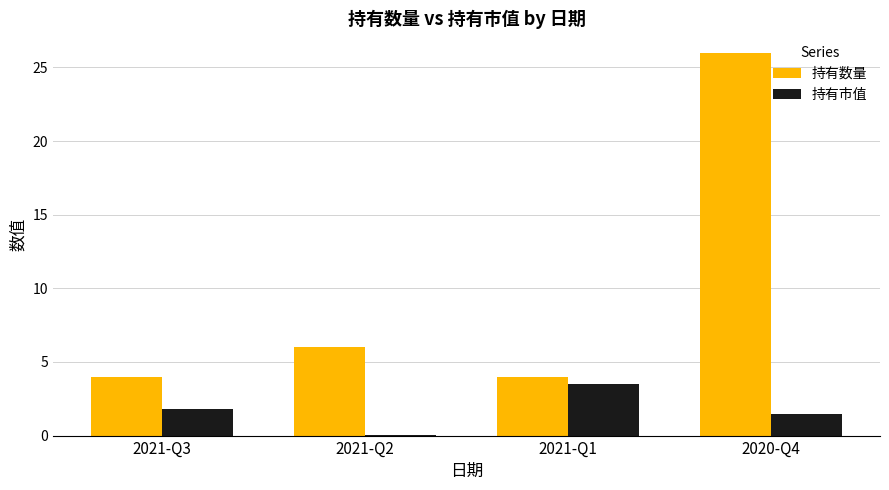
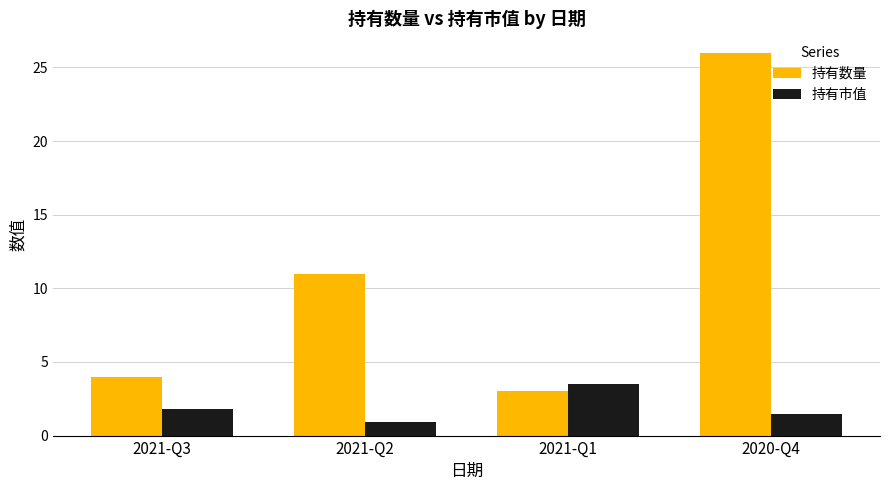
持有数量, 2021-Q2: 6 -> 11
持有市值, 2021-Q2: 0.0 -> 0.9
持有数量, 2021-Q1: 4 -> 3
